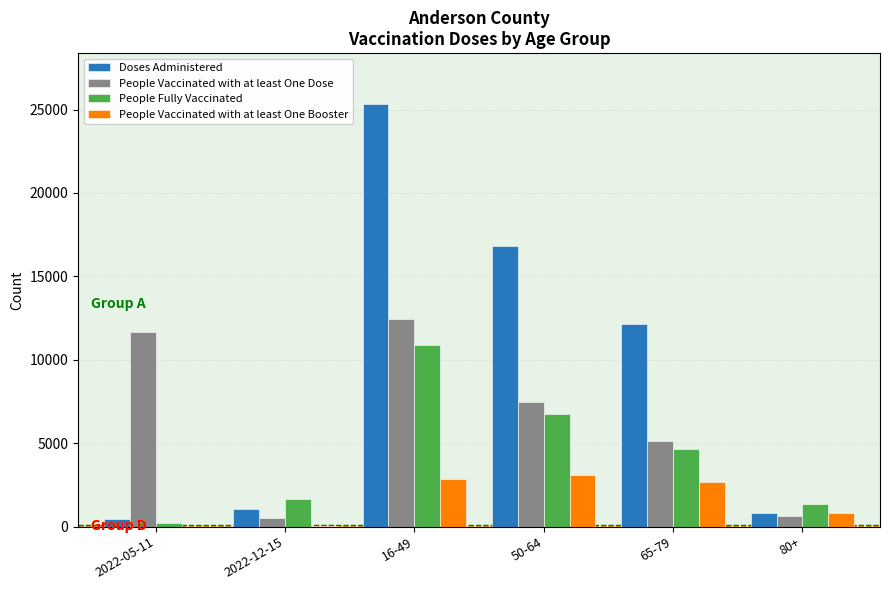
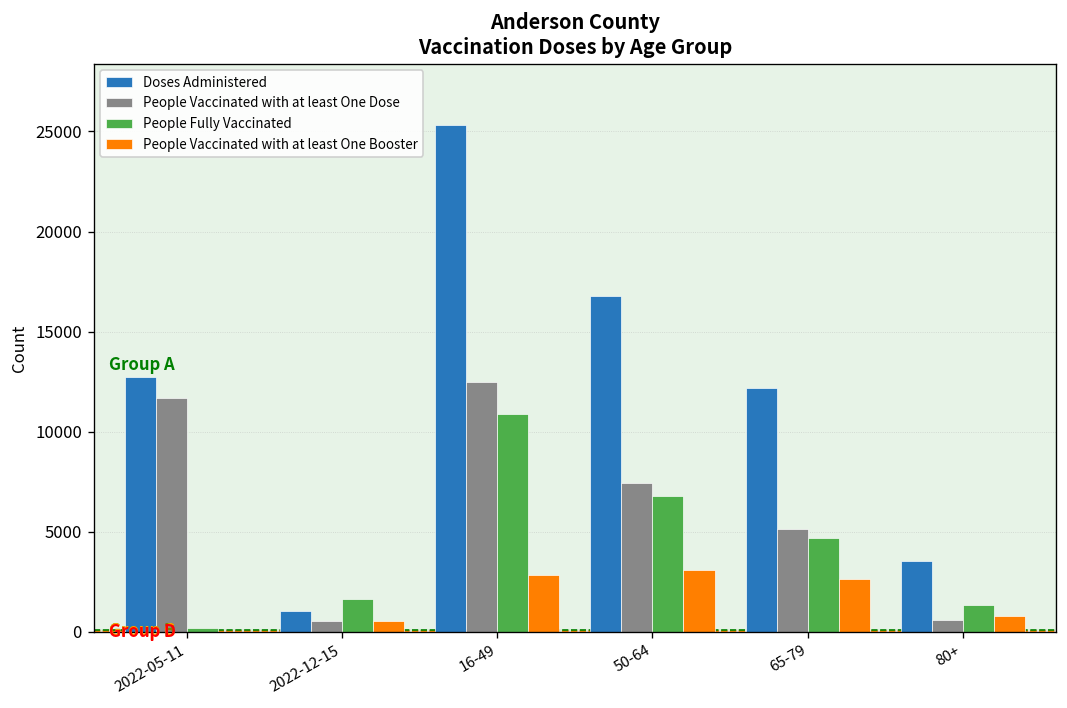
Doses Administered, 2022-05-11: 500 -> 12700
People Vaccinated with at least One Booster, 2022-12-15: 0 -> 500
Doses Administered, 80+: 800 -> 3500
